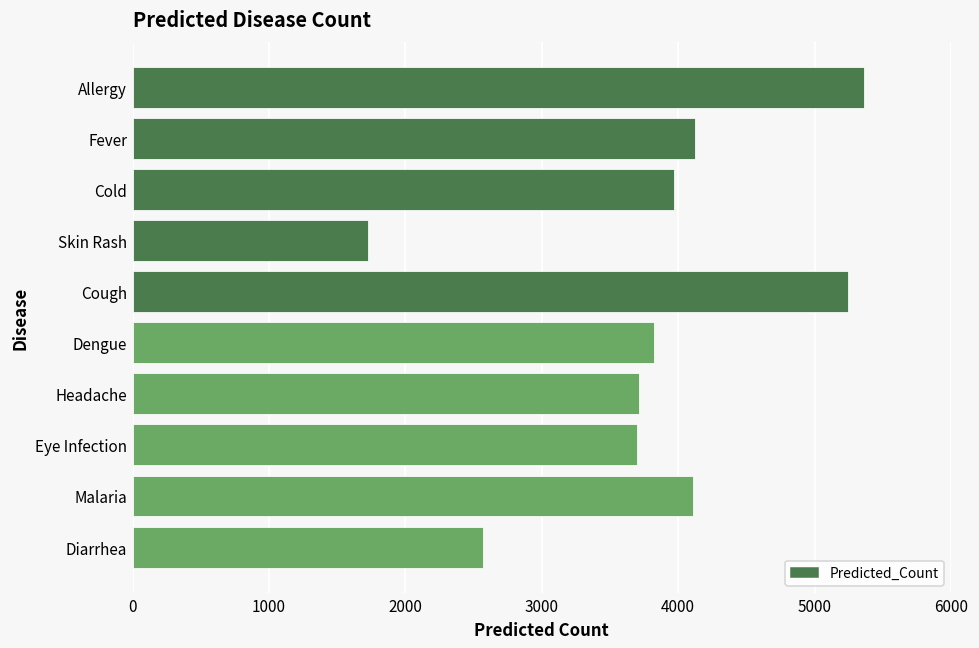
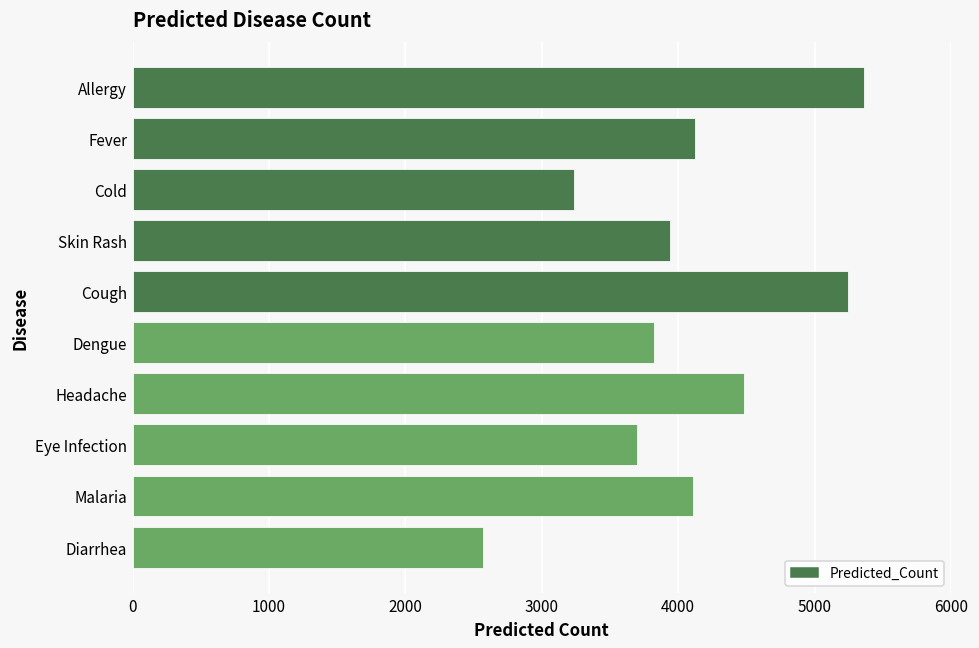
Cold: 3970 -> 3240
Skin Rash: 1720 -> 3940
Headache: 3710 -> 4480
